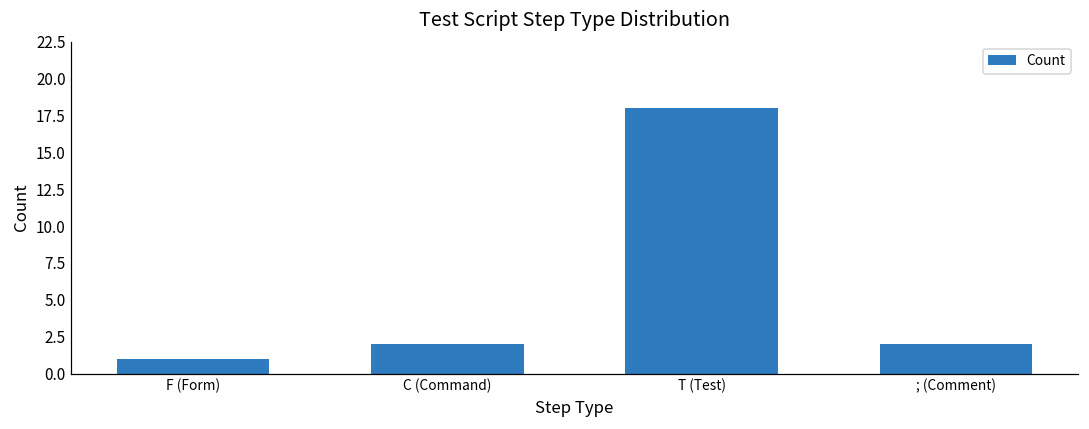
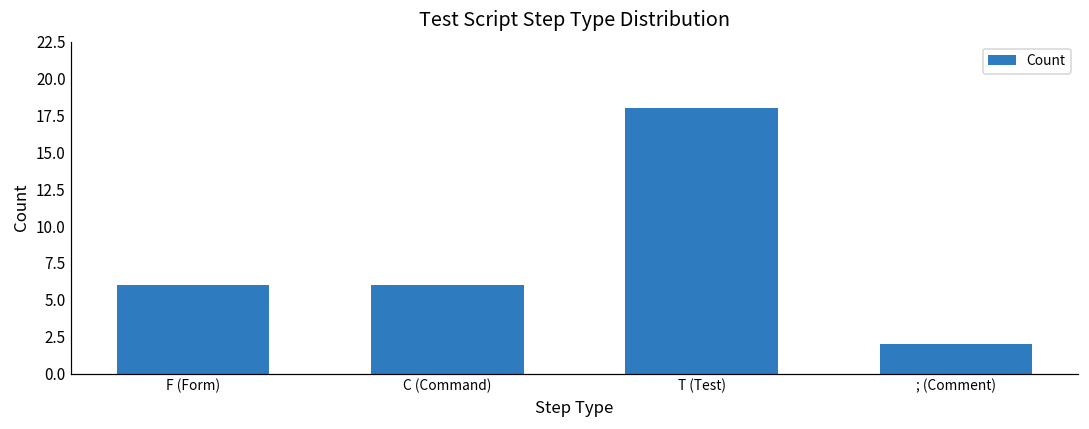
F (Form): 1 -> 6
C (Command): 2 -> 6
